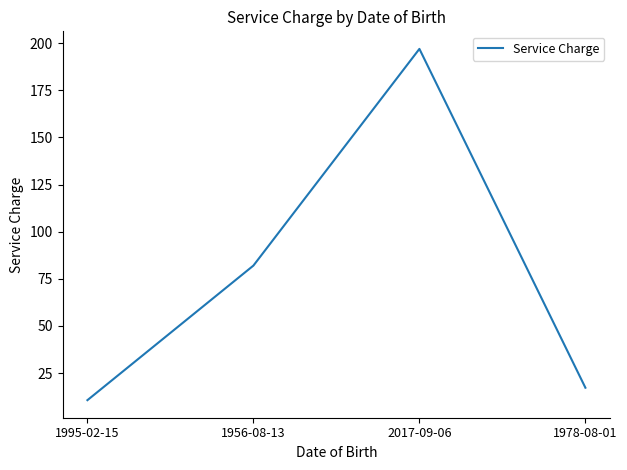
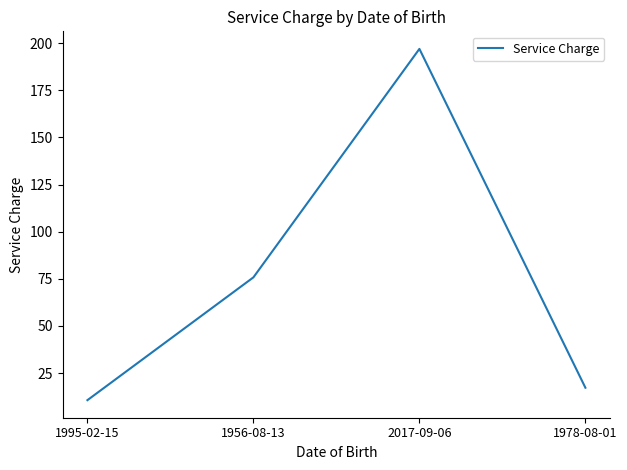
1956-08-13: 82 -> 76
